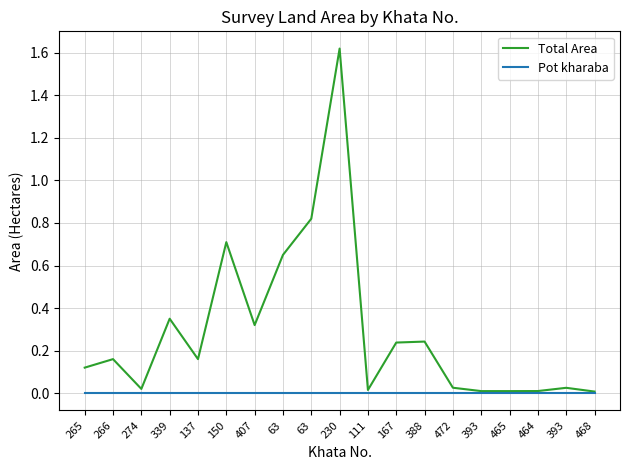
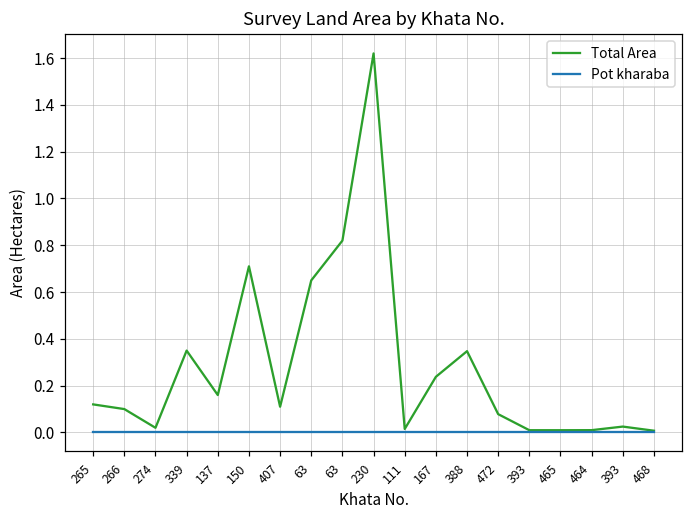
Total Area, 266: 0.16 -> 0.10
Total Area, 407: 0.32 -> 0.11
Total Area, 388: 0.24 -> 0.35
Total Area, 472: 0.03 -> 0.08
